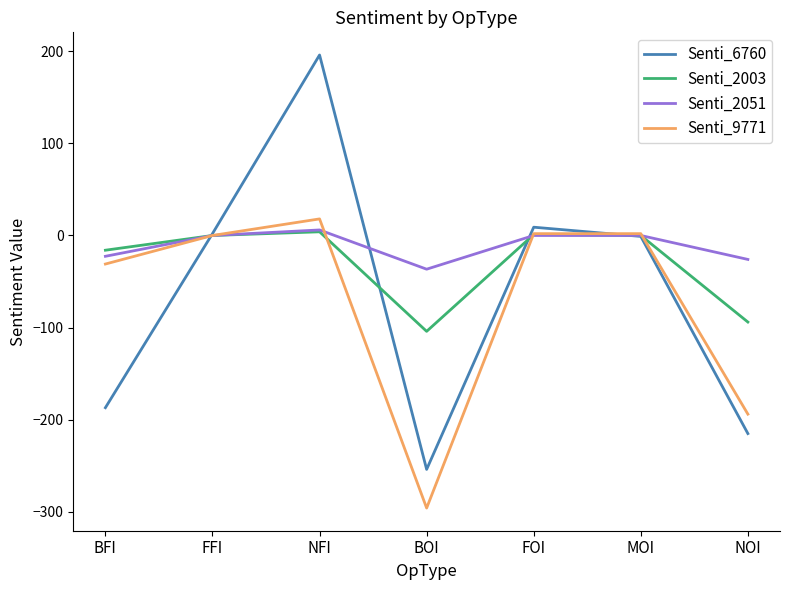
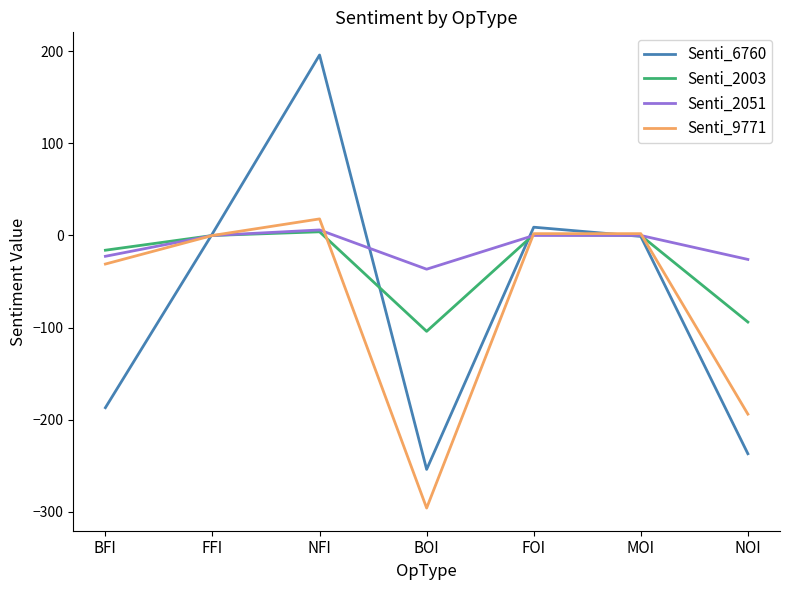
Senti_6760, NOI: -220 -> -240
